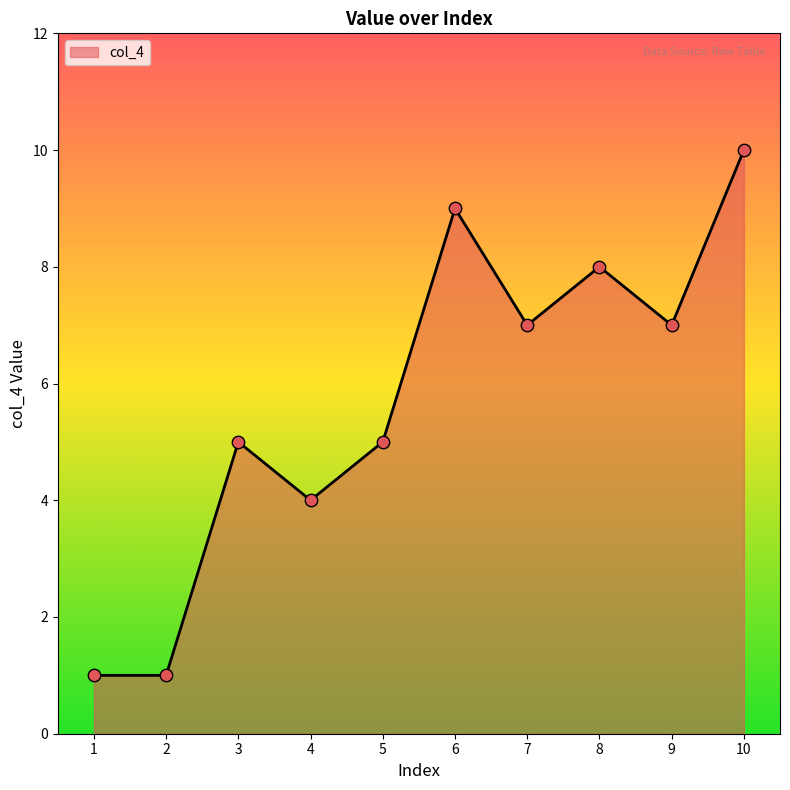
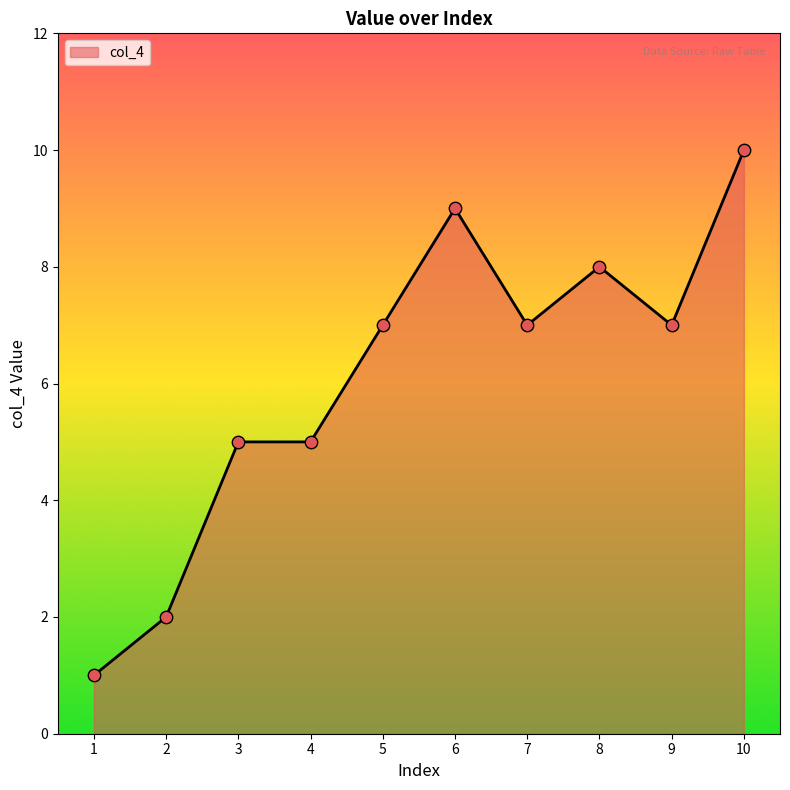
2: 1 -> 2
4: 4 -> 5
5: 5 -> 7
